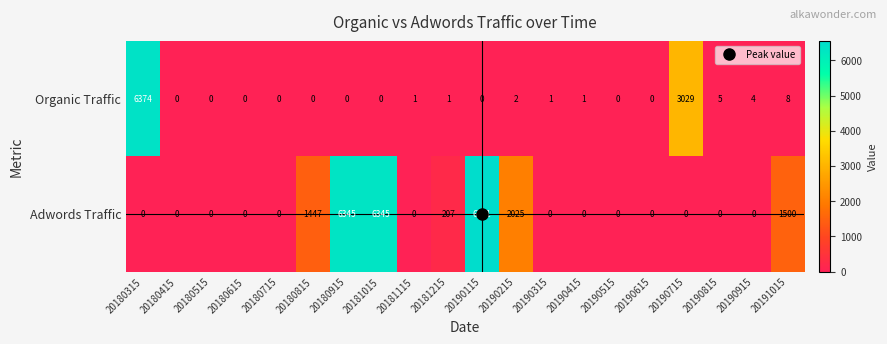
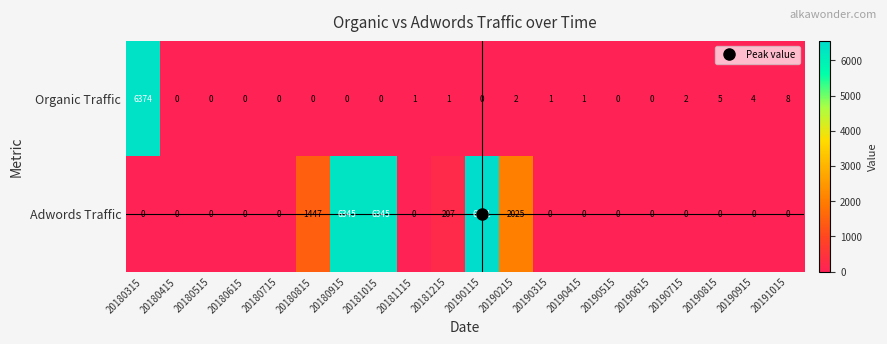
Organic Traffic, 20190715: 3029 -> 2
Adwords Traffic, 20191015: 1500 -> 0
